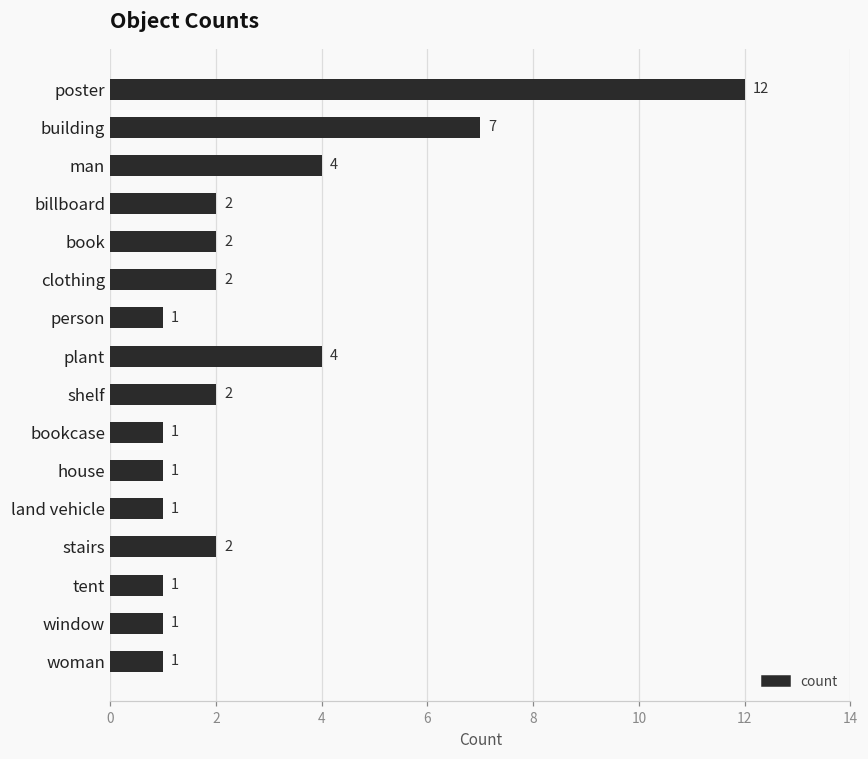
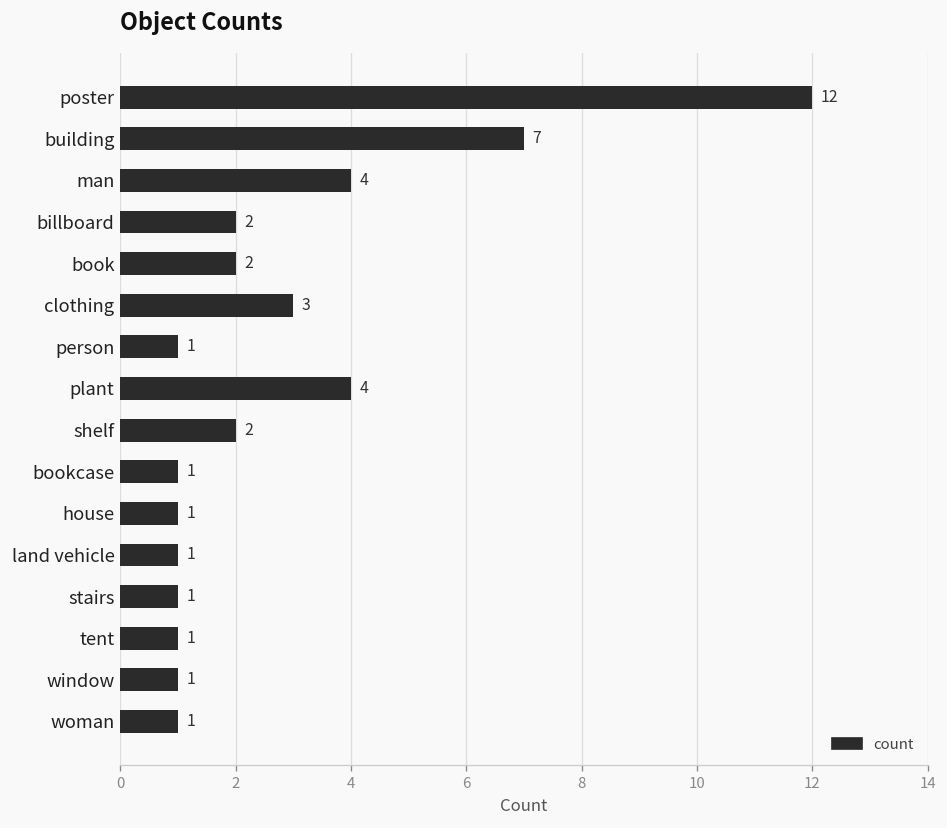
clothing: 2 -> 3
stairs: 2 -> 1
